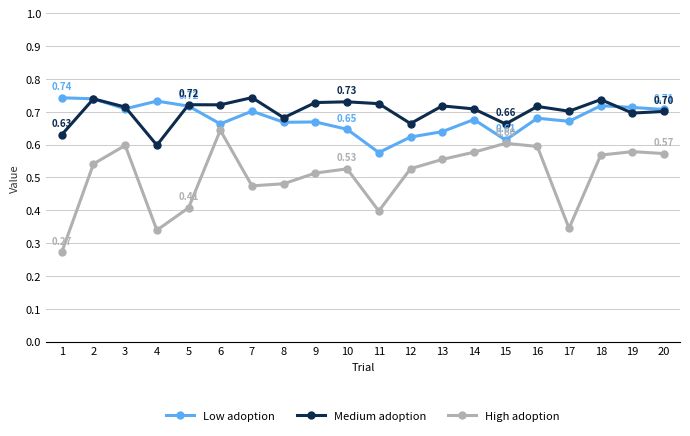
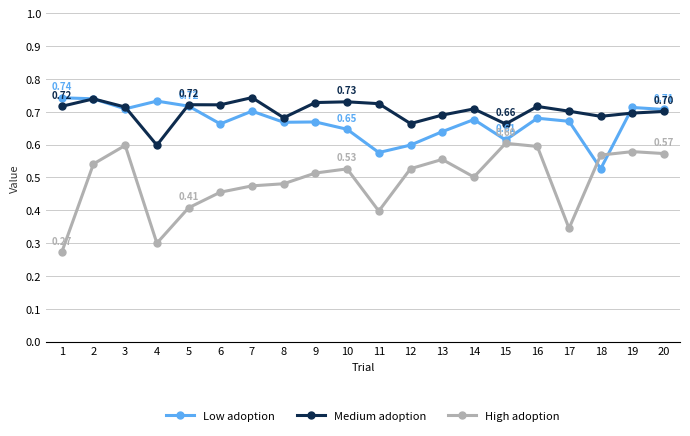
Medium adoption, 1: 0.63 -> 0.72
High adoption, 4: 0.34 -> 0.30
High adoption, 6: 0.64 -> 0.46
Low adoption, 12: 0.62 -> 0.60
Medium adoption, 13: 0.72 -> 0.69
High adoption, 14: 0.58 -> 0.50
Low adoption, 18: 0.72 -> 0.53
Medium adoption, 18: 0.74 -> 0.69
